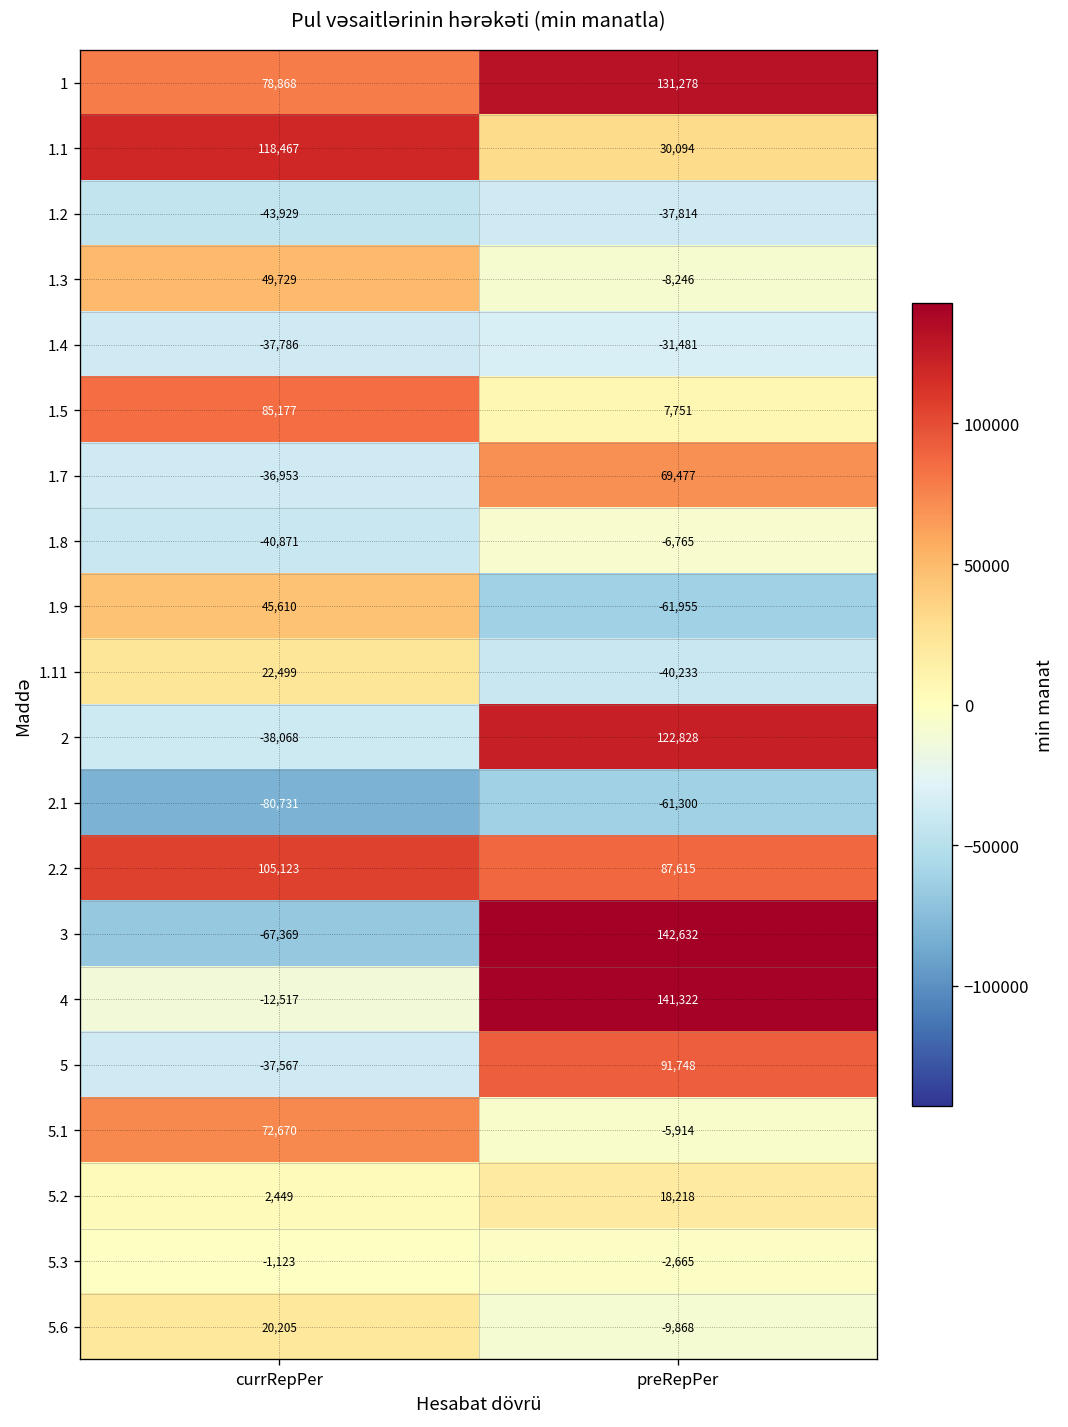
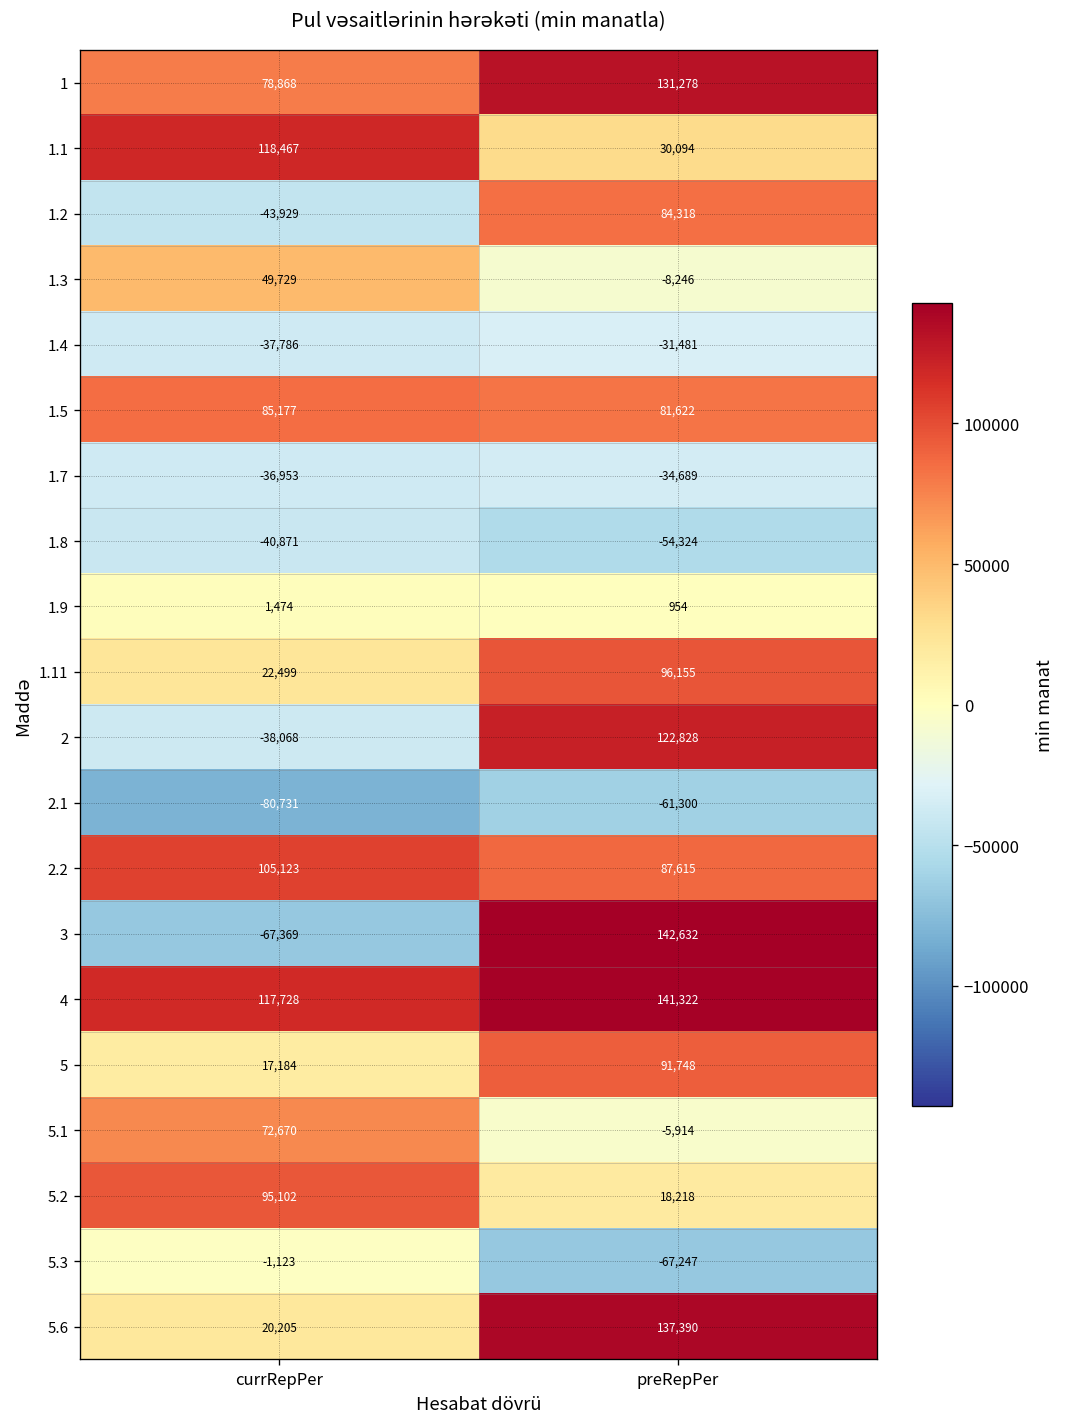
1.2, preRepPer: -37,814 -> 84,318
1.5, preRepPer: 7,751 -> 81,622
1.7, preRepPer: 69,477 -> -34,689
1.8, preRepPer: -6,765 -> -54,324
1.9, currRepPer: 45,610 -> 1,474
1.9, preRepPer: -61,955 -> 954
1.11, preRepPer: -40,233 -> 96,155
4, currRepPer: -12,517 -> 117,728
5, currRepPer: -37,567 -> 17,184
5.2, currRepPer: 2,449 -> 95,102
5.3, preRepPer: -2,665 -> -67,247
5.6, preRepPer: -9,868 -> 137,390
